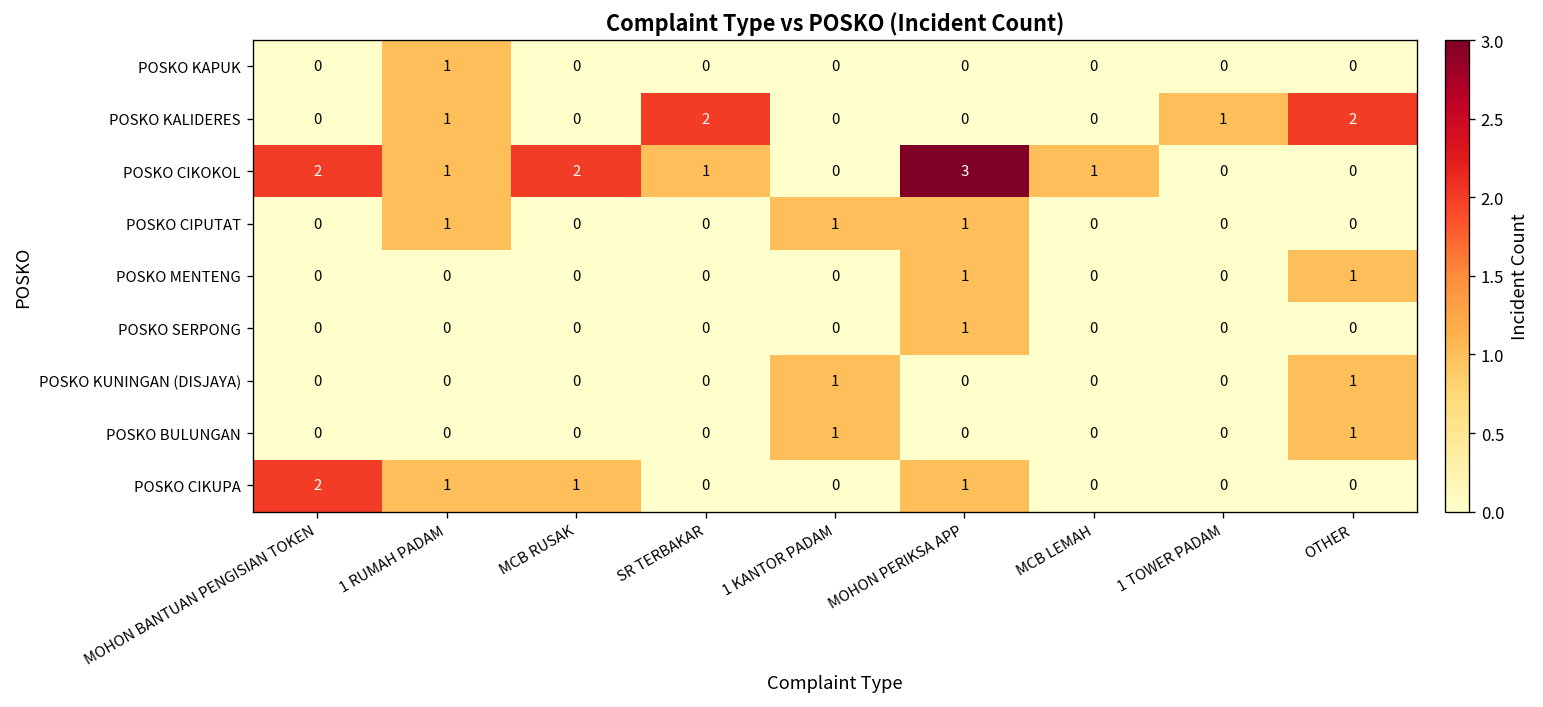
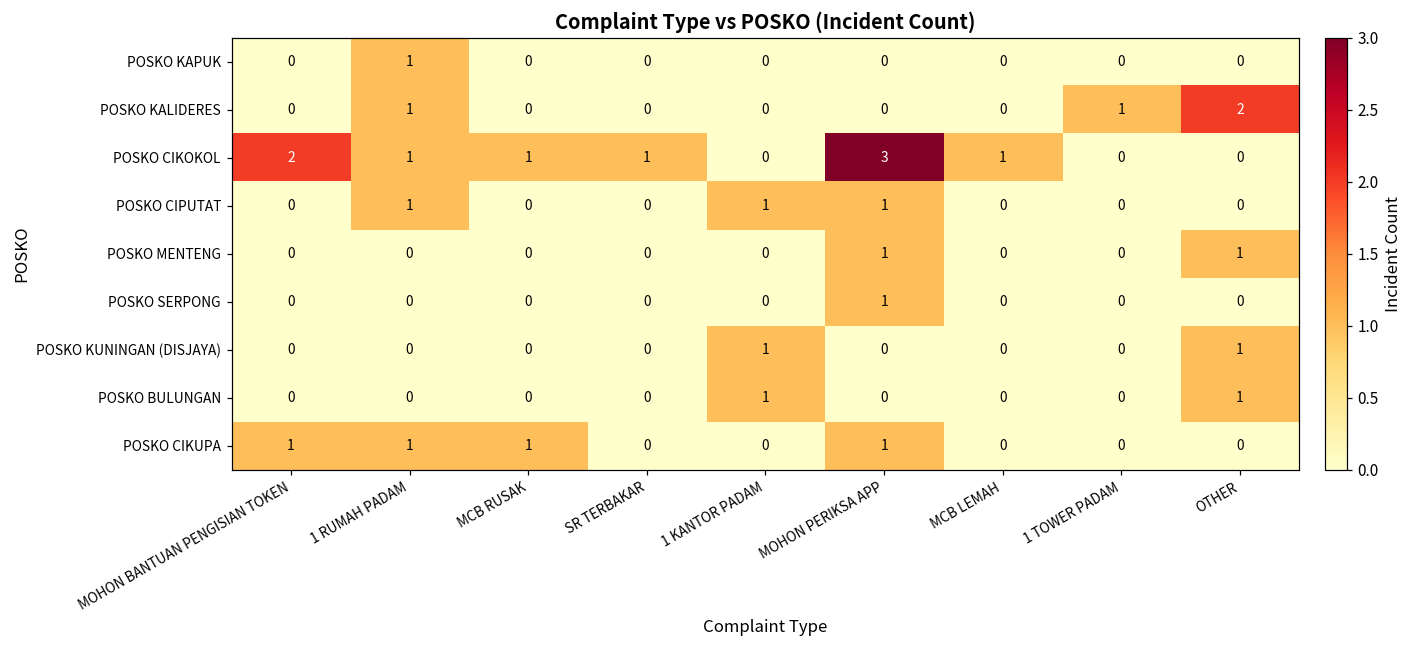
POSKO KALIDERES, SR TERBAKAR: 2 -> 0
POSKO CIKOKOL, MCB RUSAK: 2 -> 1
POSKO CIKUPA, MOHON BANTUAN PENGISIAN TOKEN: 2 -> 1
